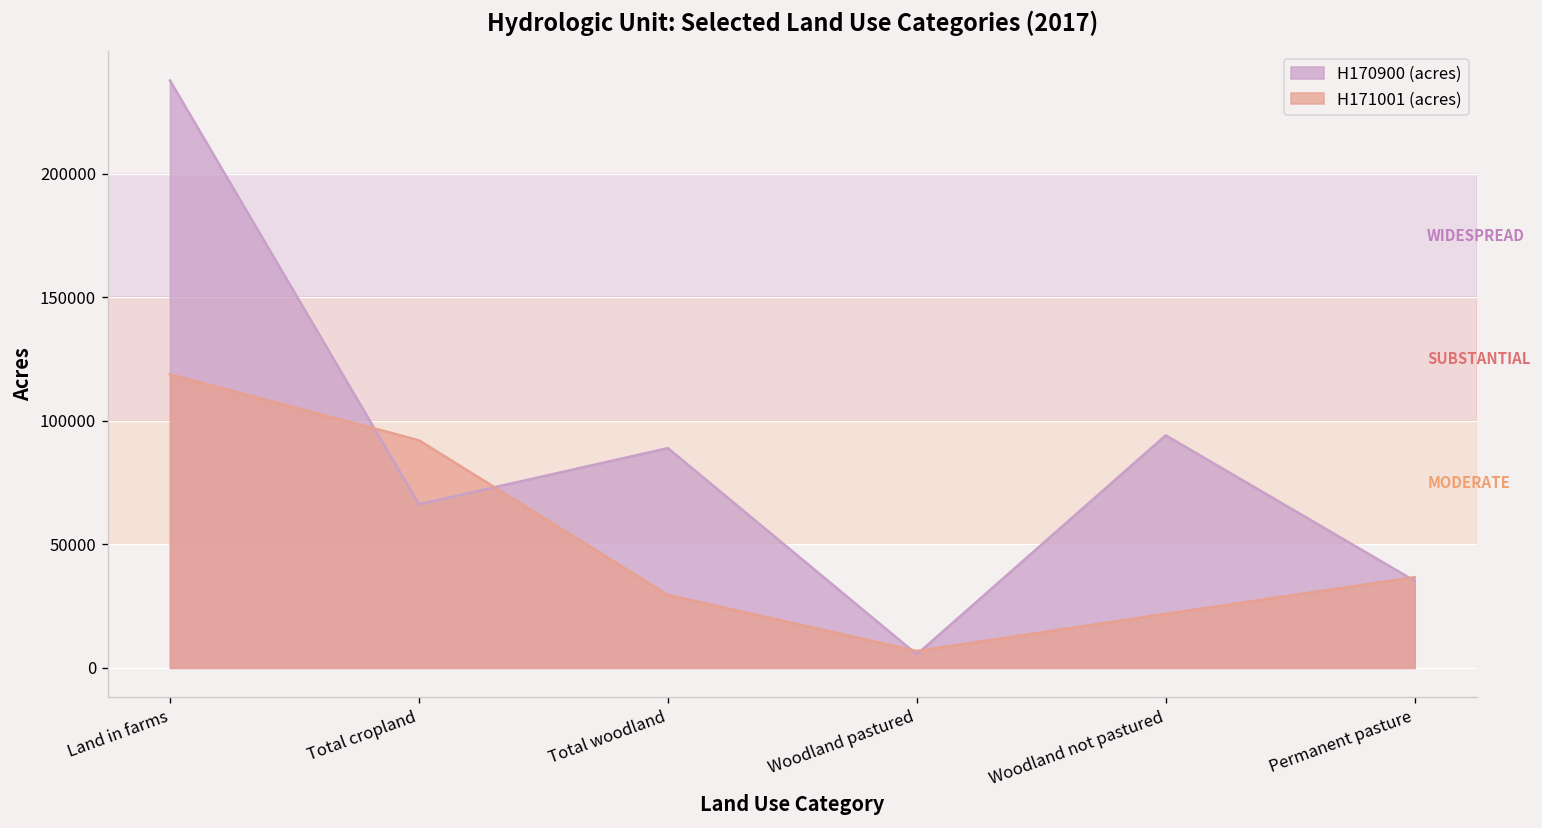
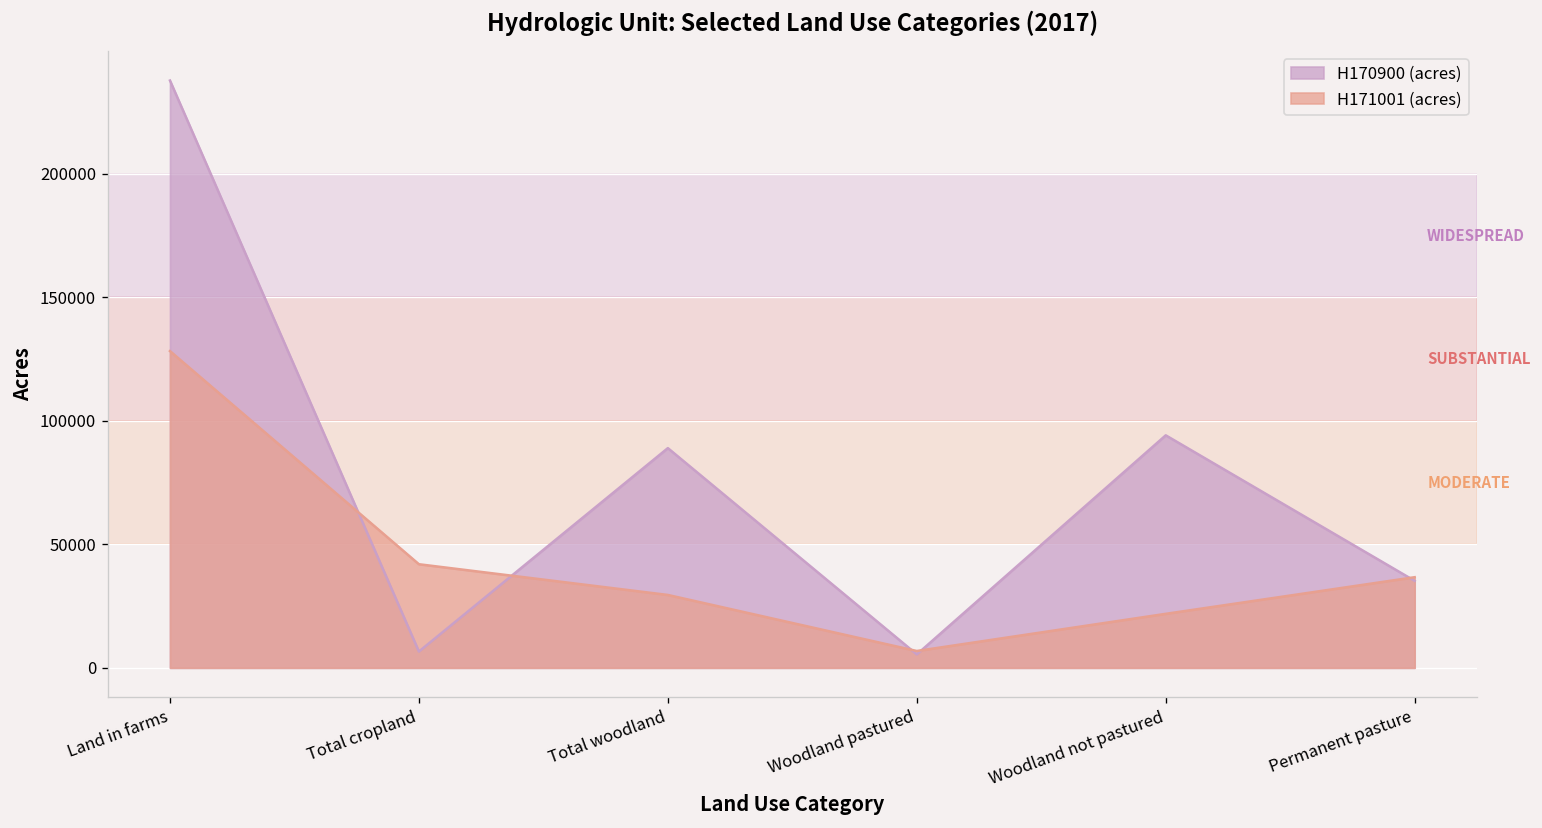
H171001 (acres), Land in farms: 119000 -> 128000
H170900 (acres), Total cropland: 66000 -> 7000
H171001 (acres), Total cropland: 92000 -> 42000
